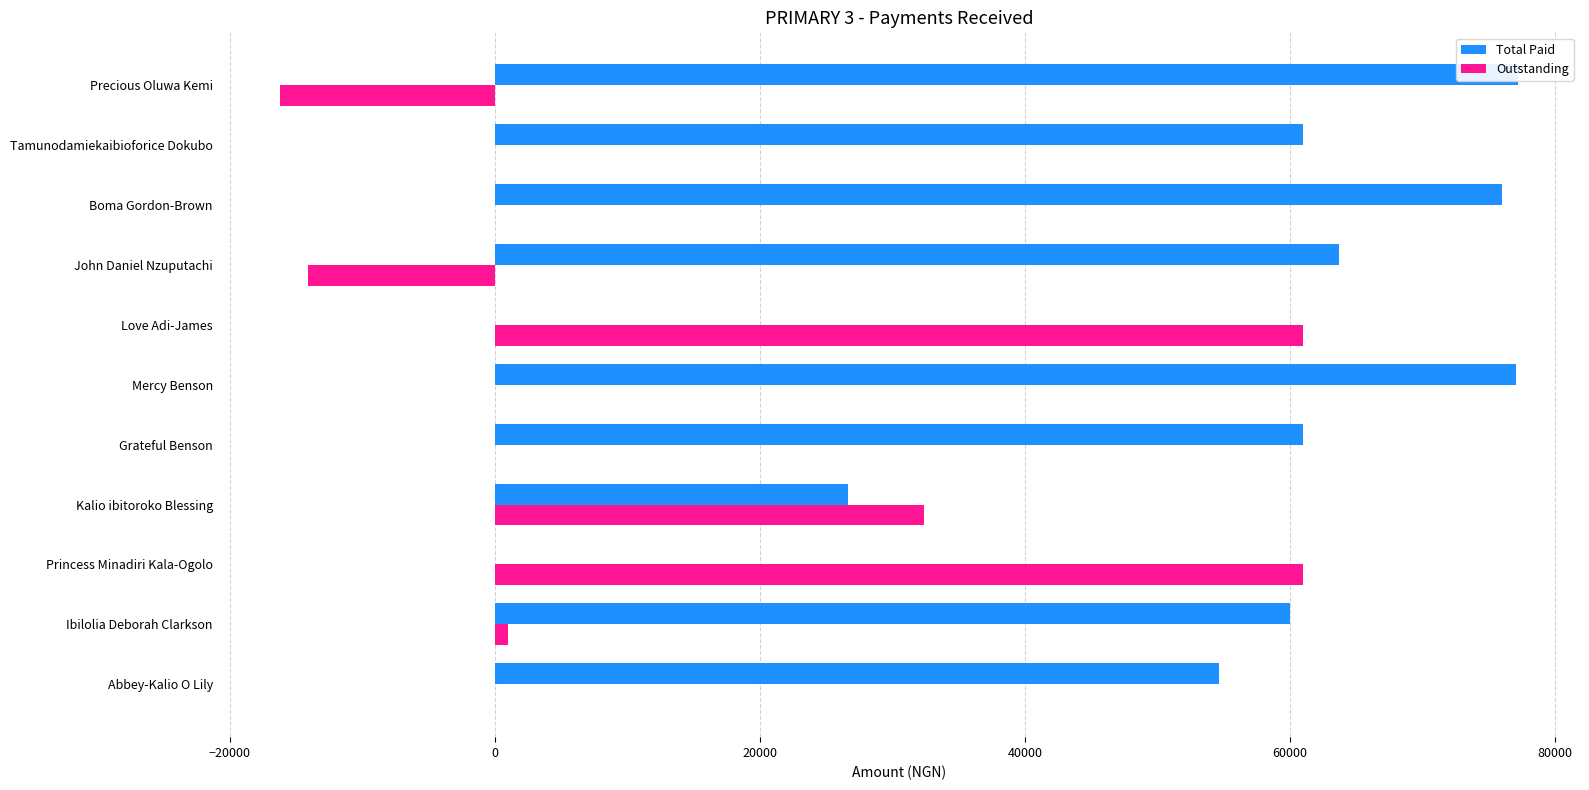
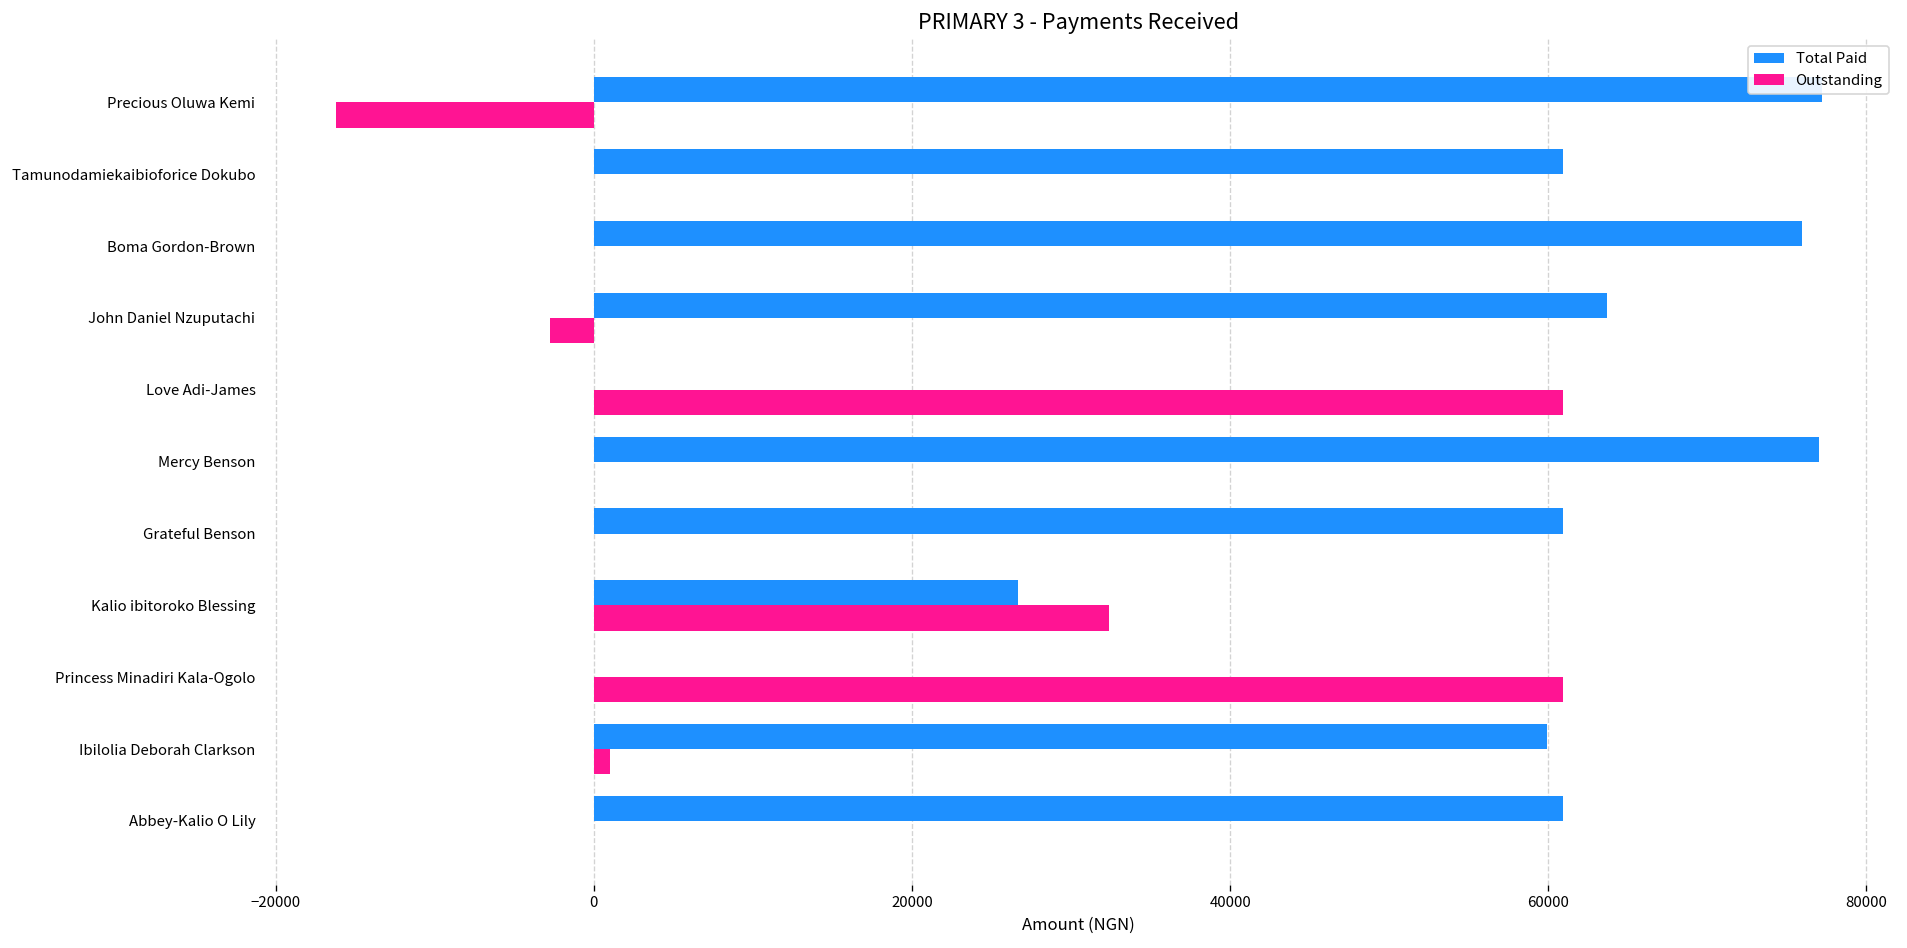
Outstanding, John Daniel Nzuputachi: -14100 -> -2700
Total Paid, Abbey-Kalio O Lily: 54600 -> 61000
